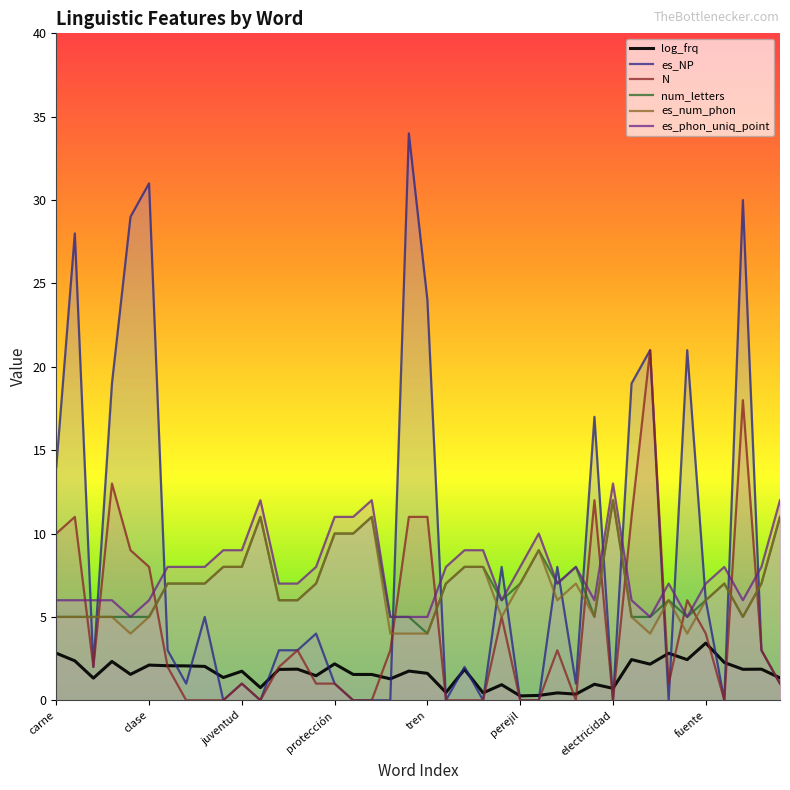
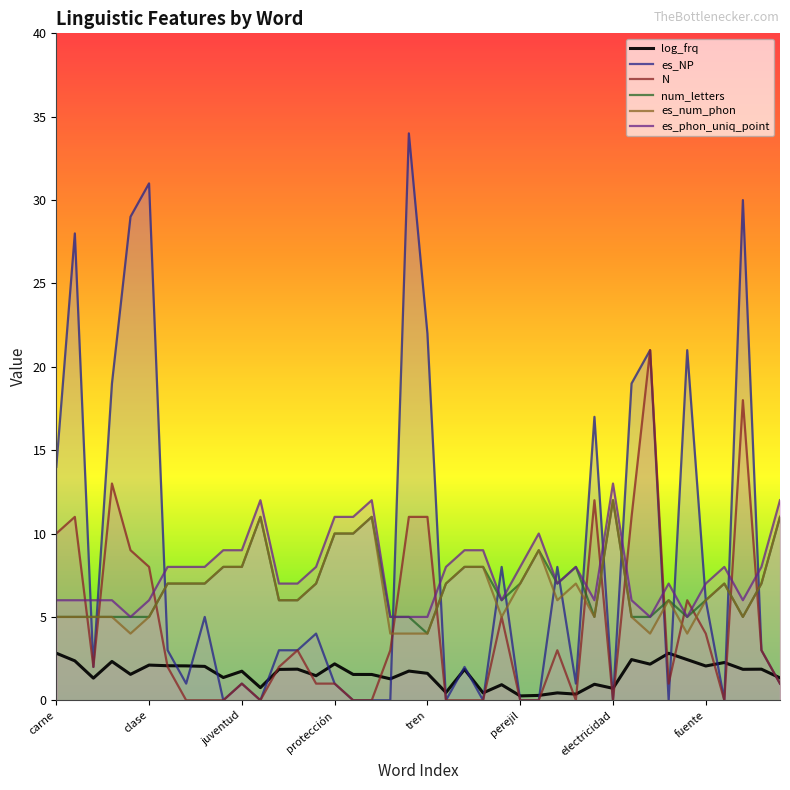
es_NP, tren: 24 -> 22
log_frq, fuente: 3.4 -> 2.1
